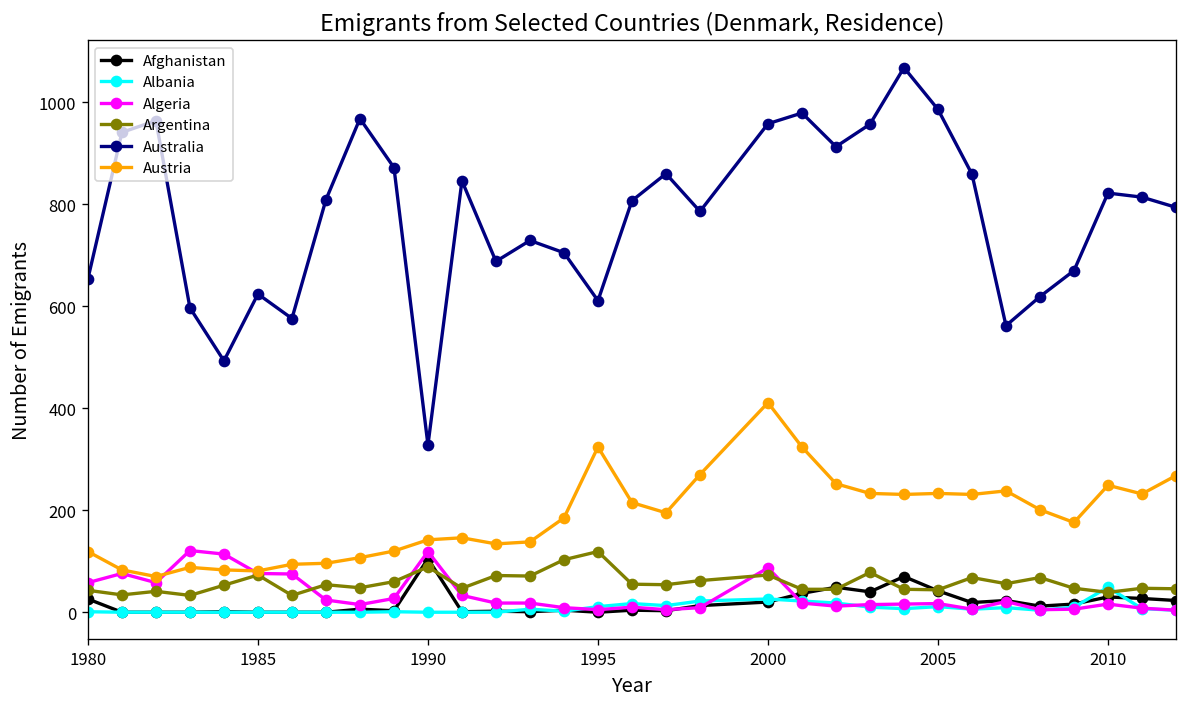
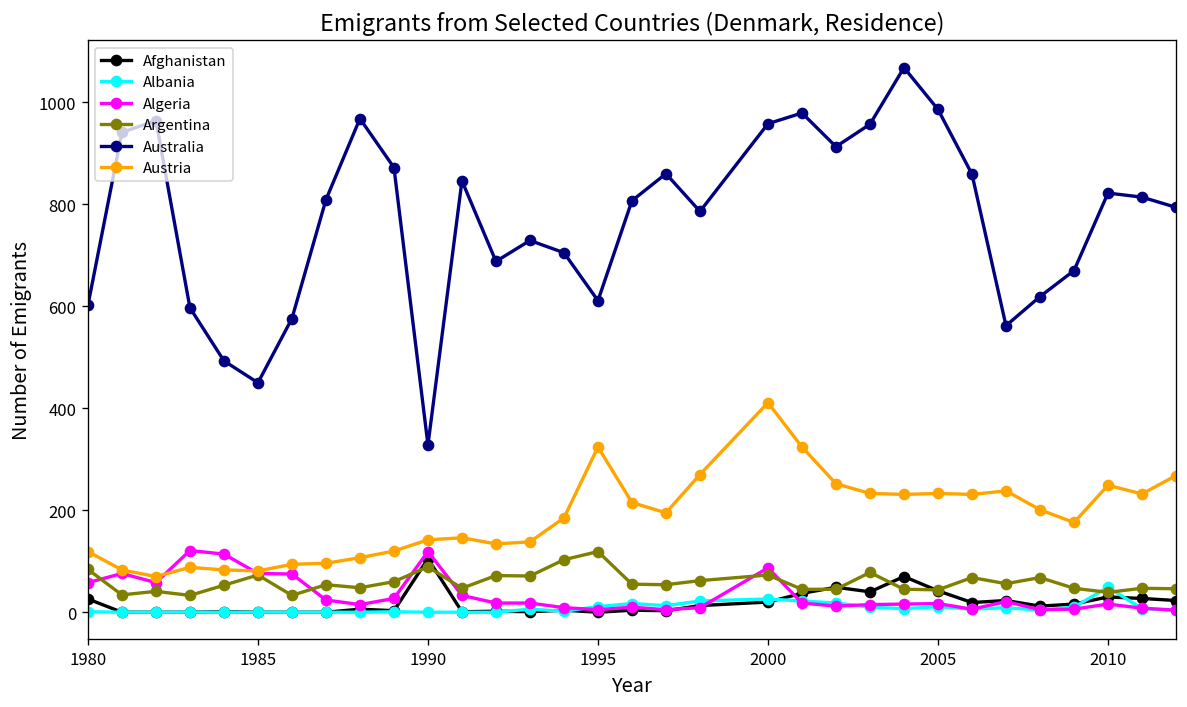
Argentina, 1980: 40 -> 80
Australia, 1980: 650 -> 600
Australia, 1985: 620 -> 450
